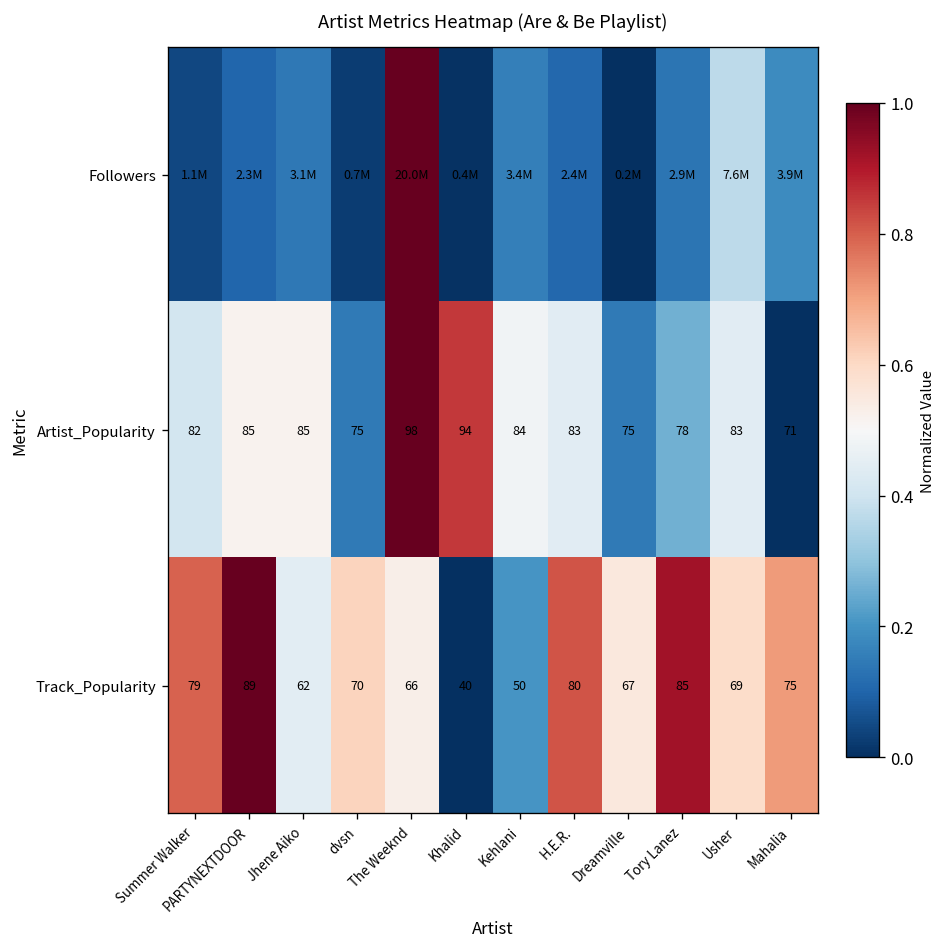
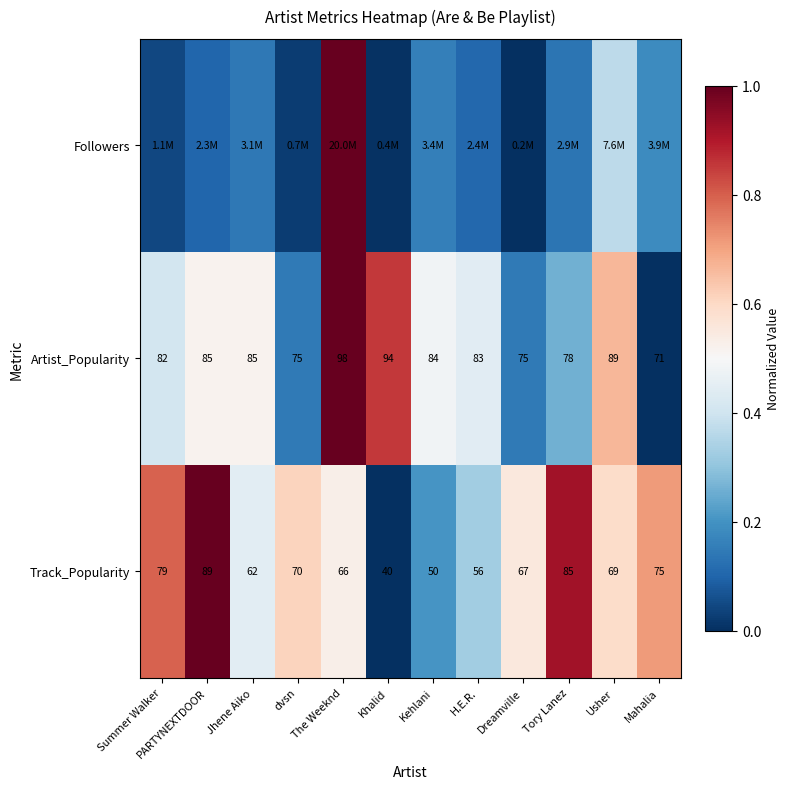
Artist_Popularity, Usher: 83 -> 89
Track_Popularity, H.E.R.: 80 -> 56
